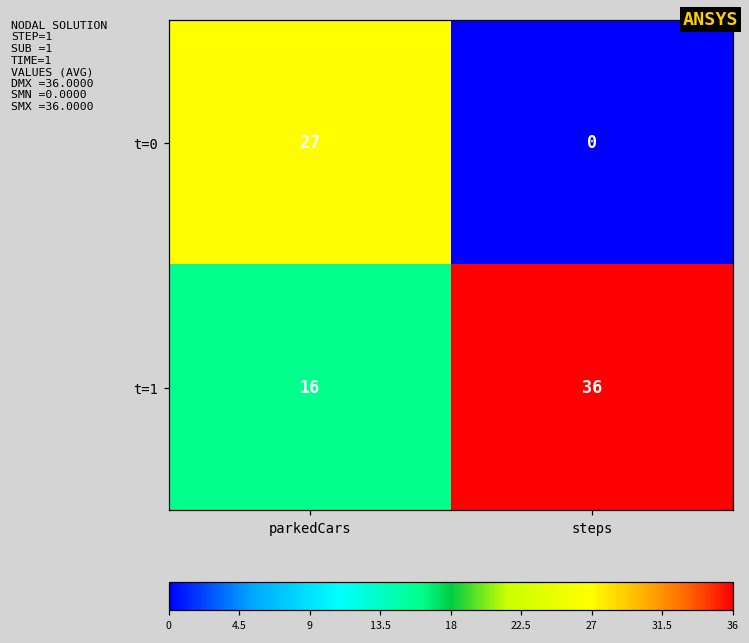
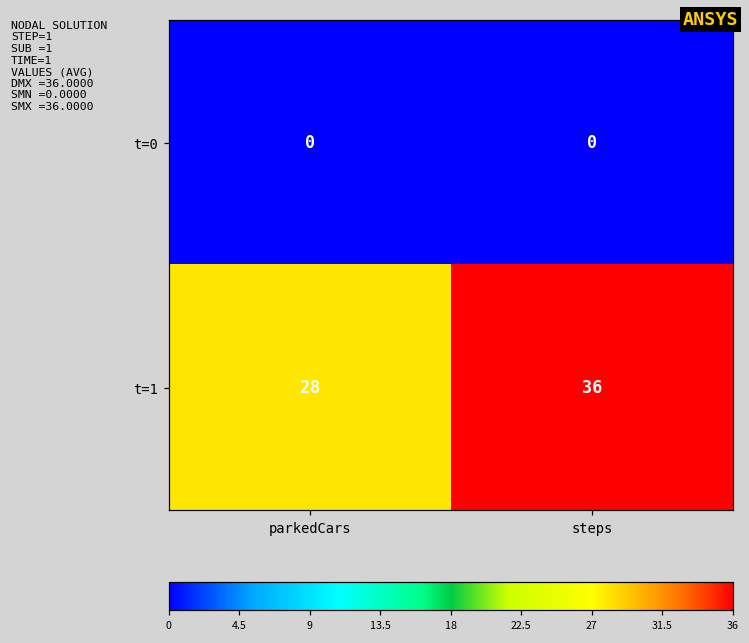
t=0, parkedCars: 27 -> 0
t=1, parkedCars: 16 -> 28
